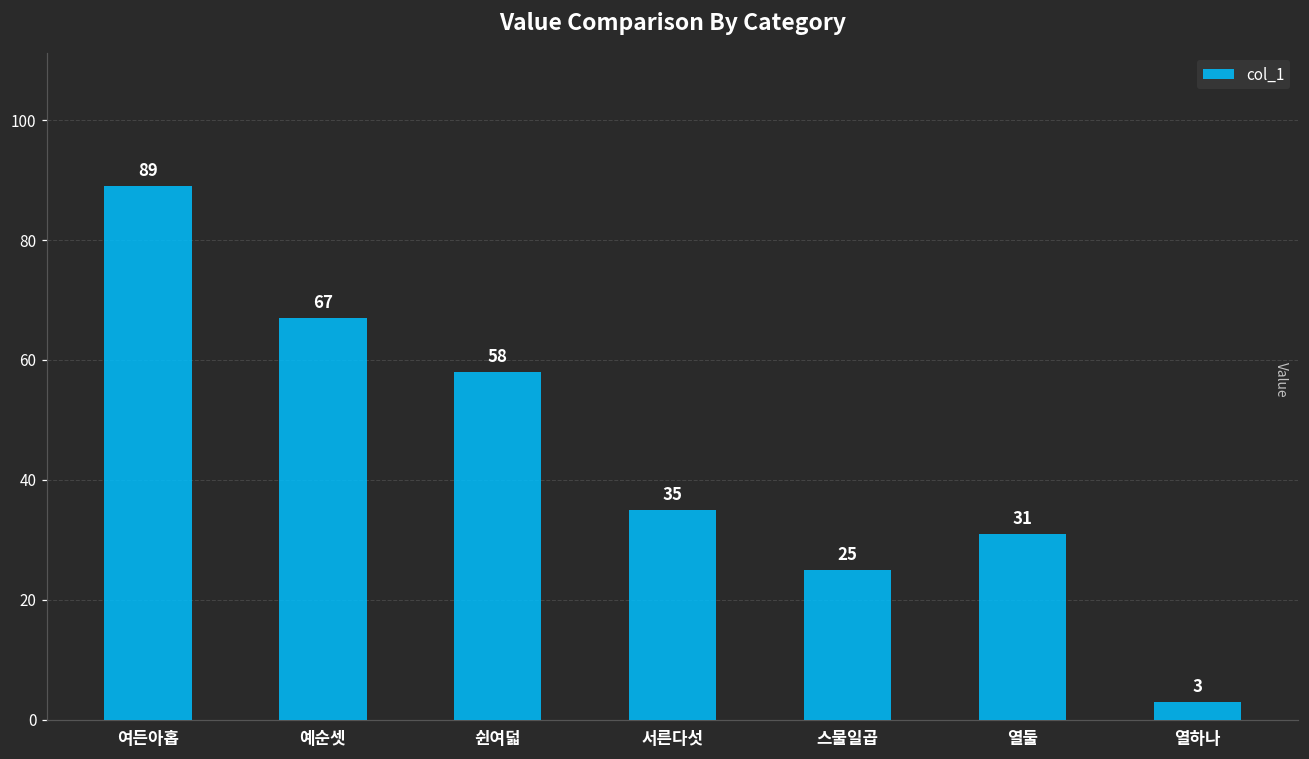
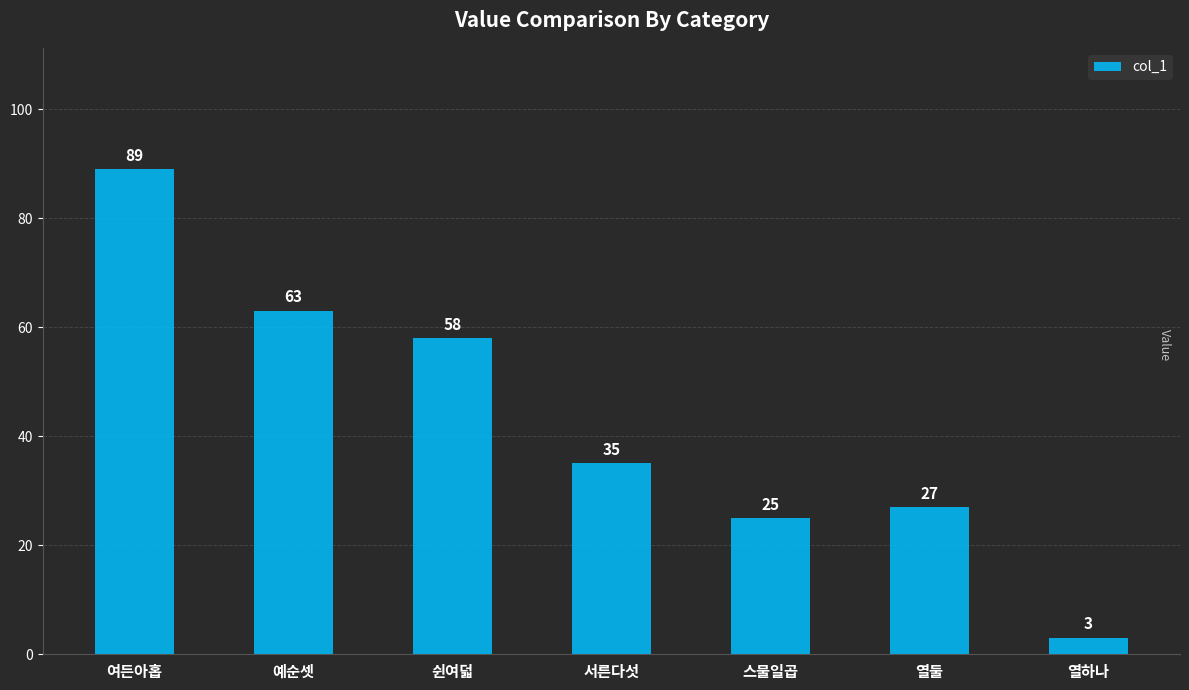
예순셋: 67 -> 63
열둘: 31 -> 27
